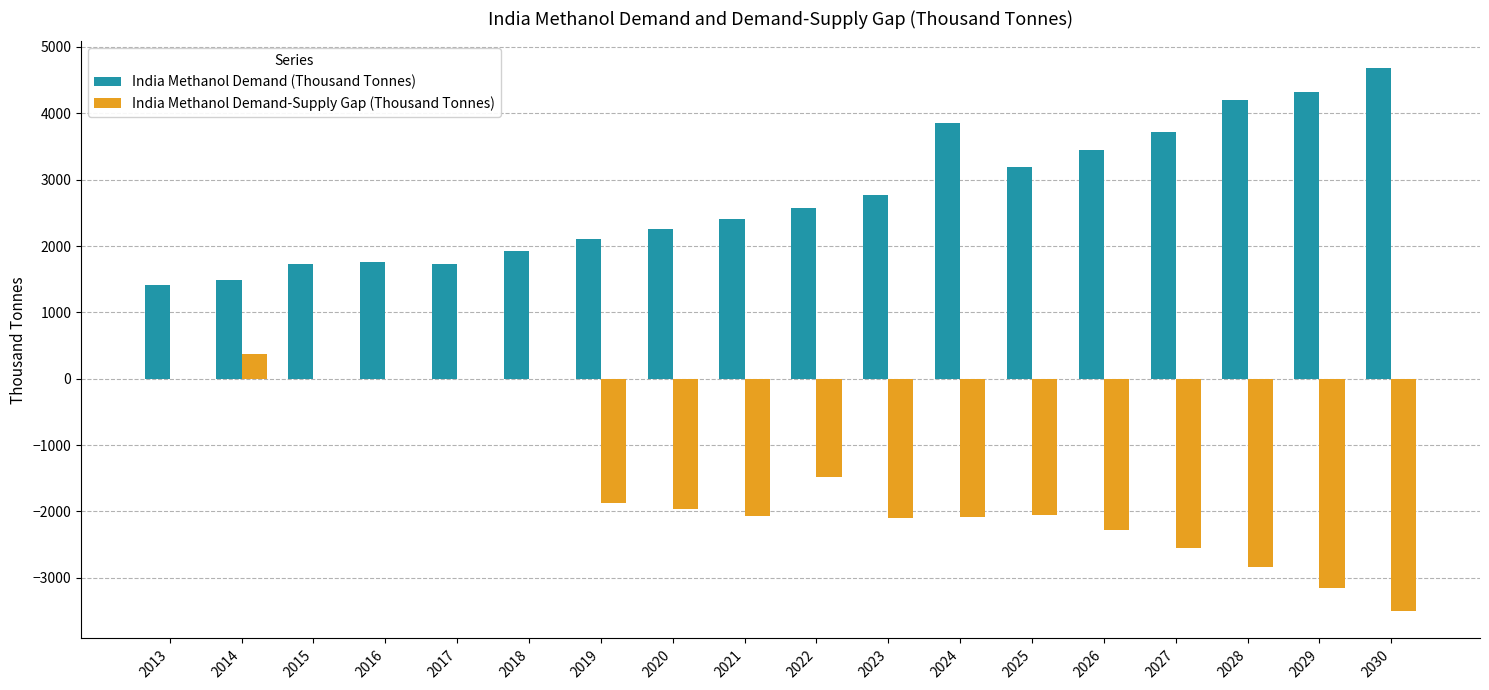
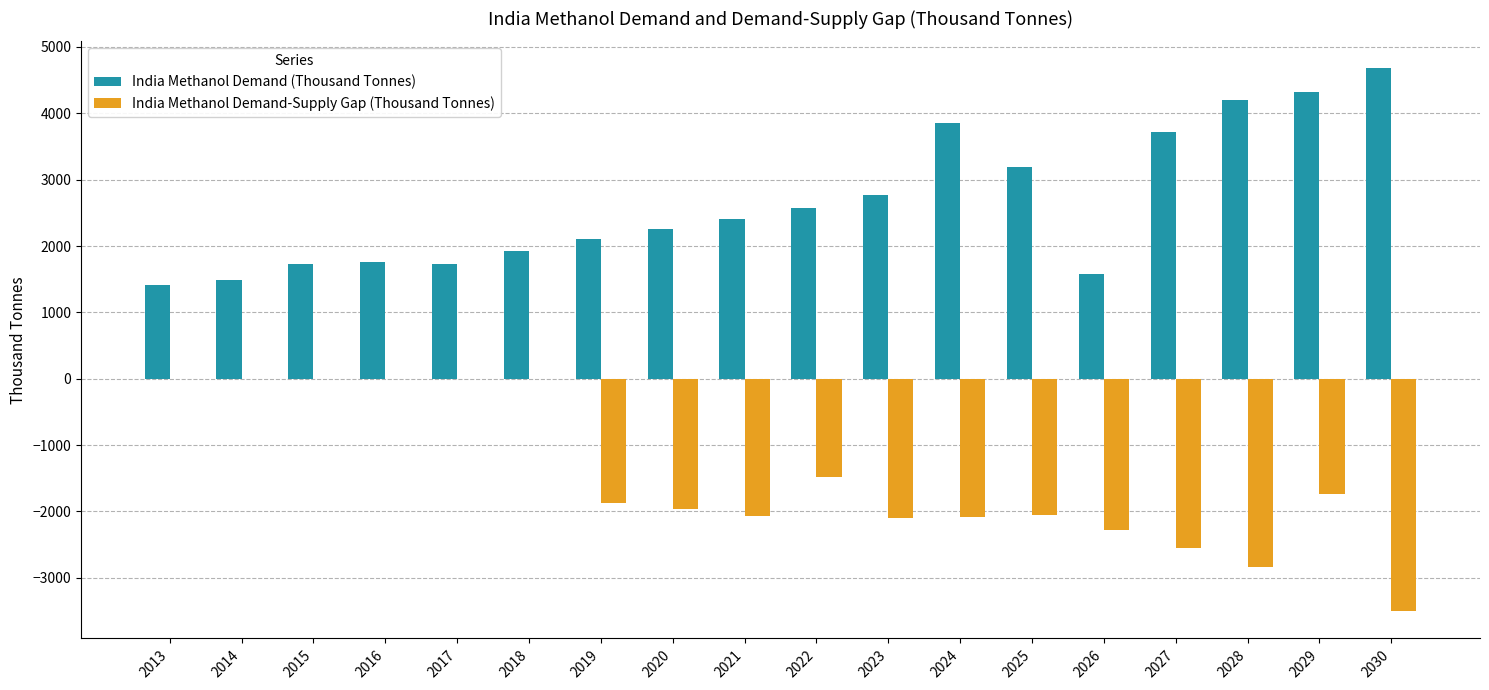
India Methanol Demand-Supply Gap (Thousand Tonnes), 2014: 400 -> 0
India Methanol Demand (Thousand Tonnes), 2026: 3400 -> 1600
India Methanol Demand-Supply Gap (Thousand Tonnes), 2029: -3200 -> -1700
